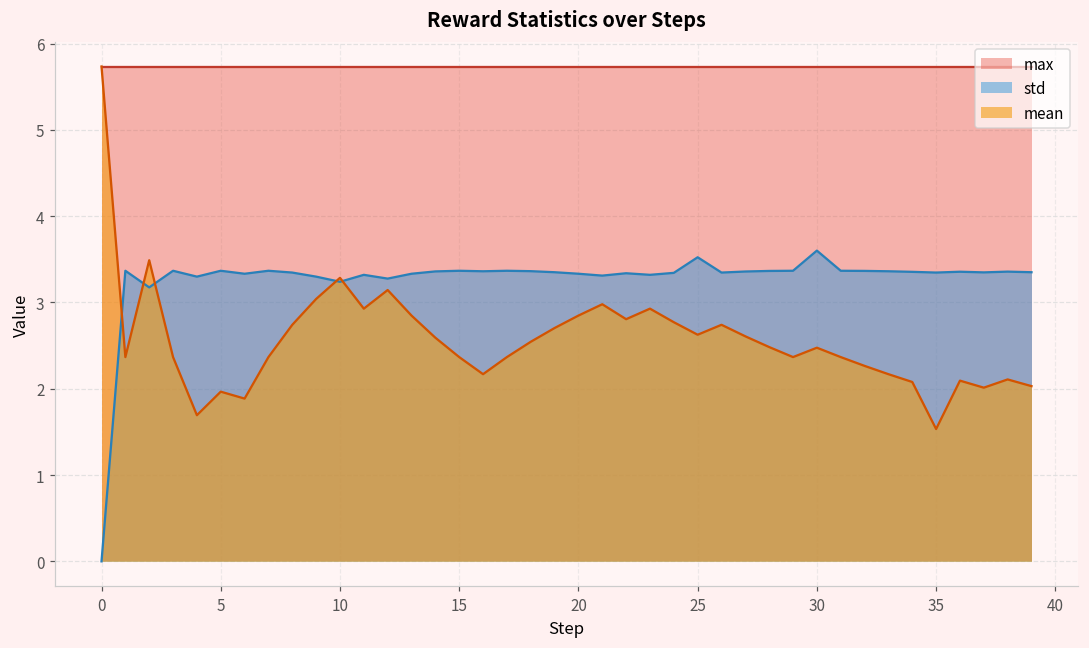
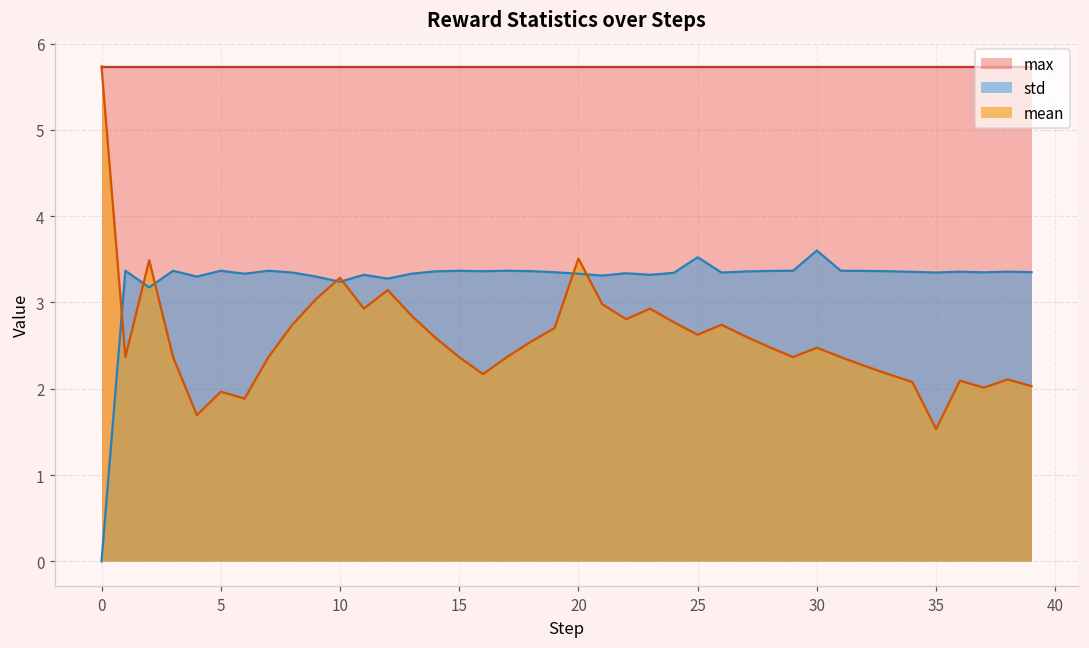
mean, 20: 2.8 -> 3.5
